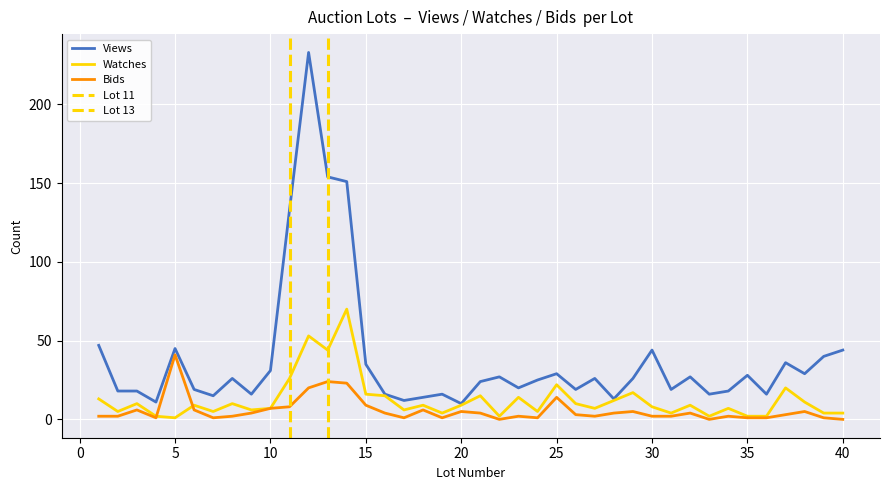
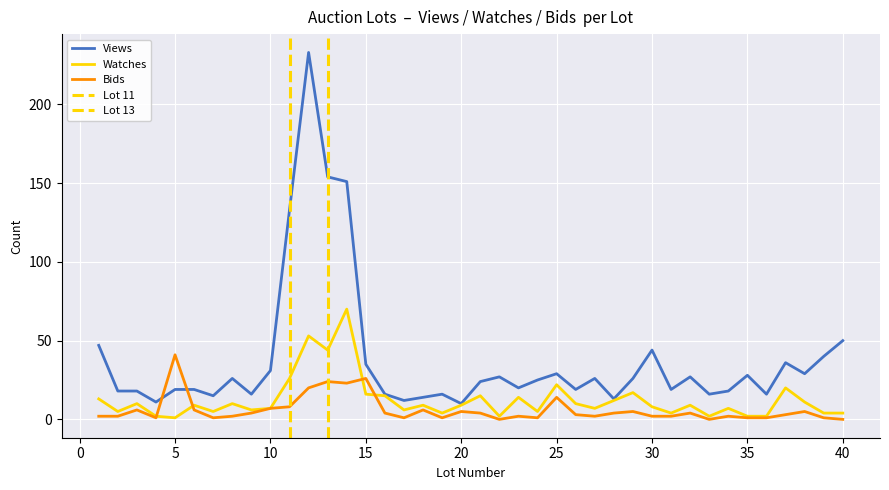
Views, 5: 45 -> 19
Bids, 15: 9 -> 26
Views, 40: 44 -> 50
